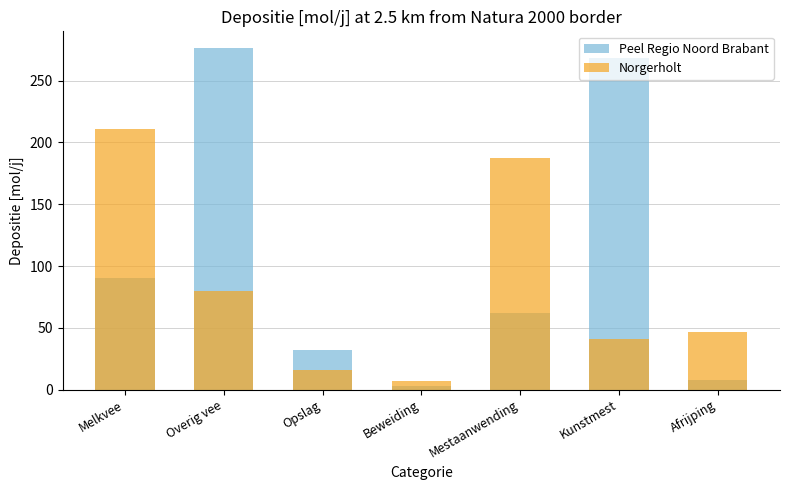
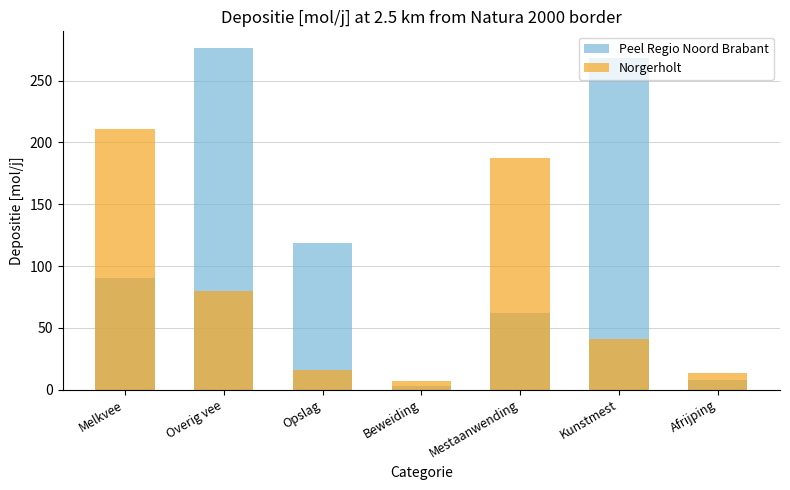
Peel Regio Noord Brabant, Opslag: 32 -> 119
Norgerholt, Afrijping: 47 -> 14
